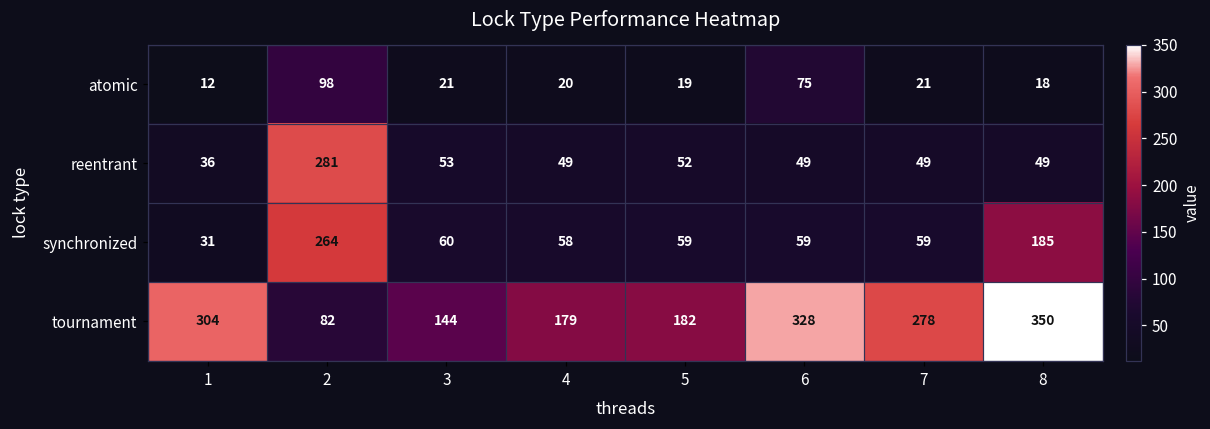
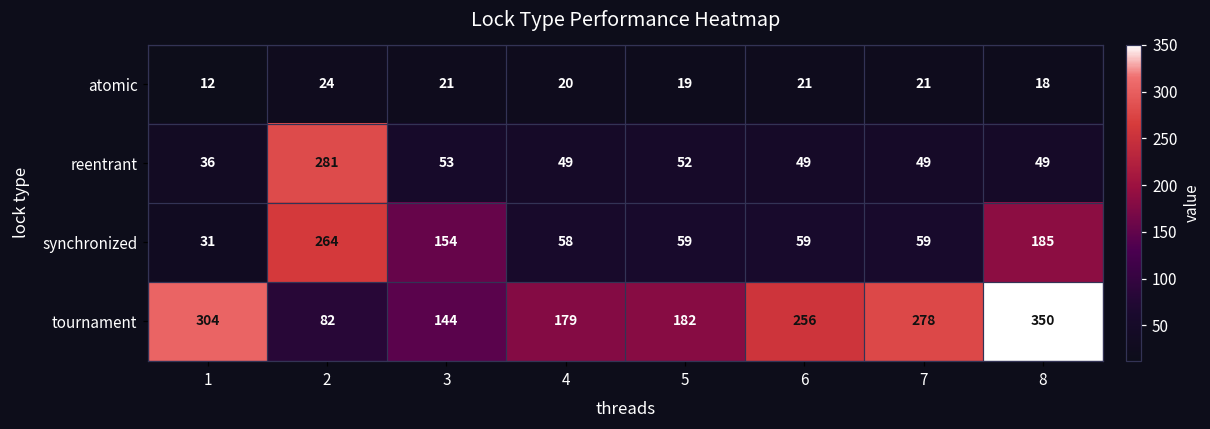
atomic, 2: 98 -> 24
atomic, 6: 75 -> 21
synchronized, 3: 60 -> 154
tournament, 6: 328 -> 256
